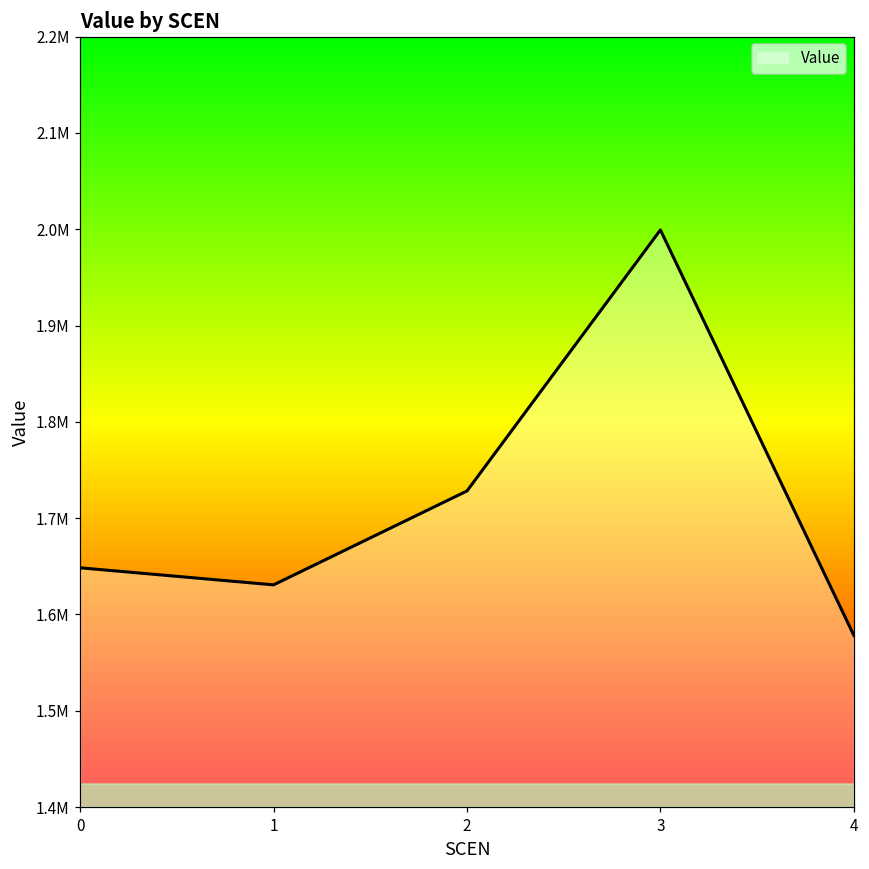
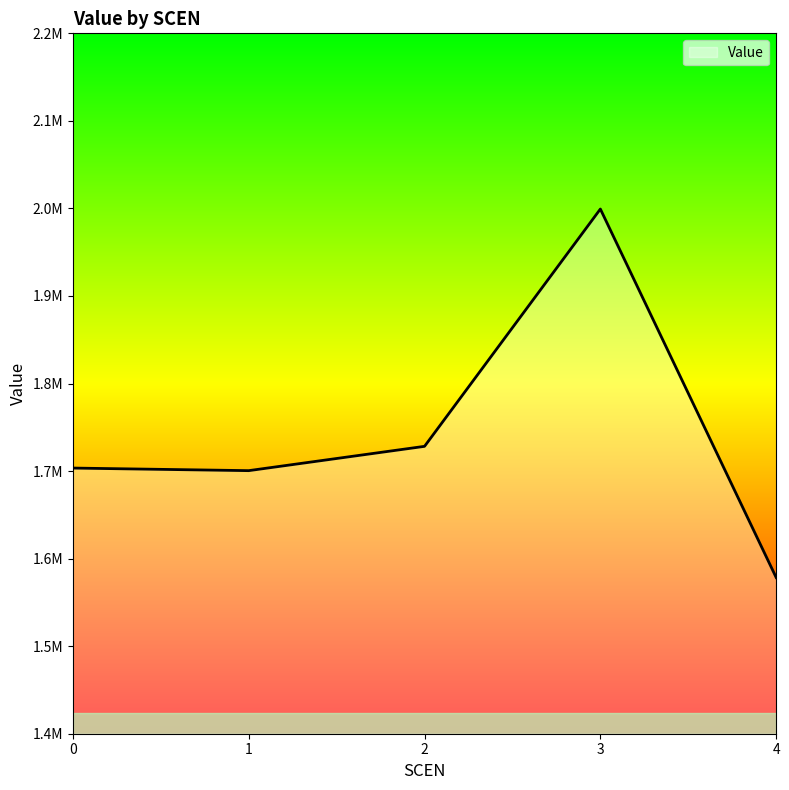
0: 1650000 -> 1700000
1: 1630000 -> 1700000
